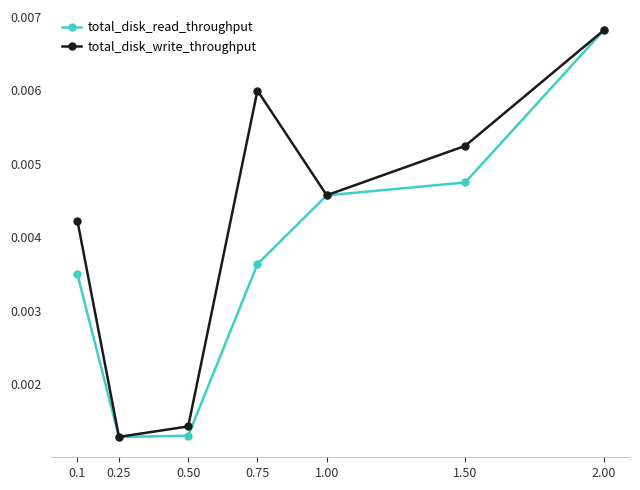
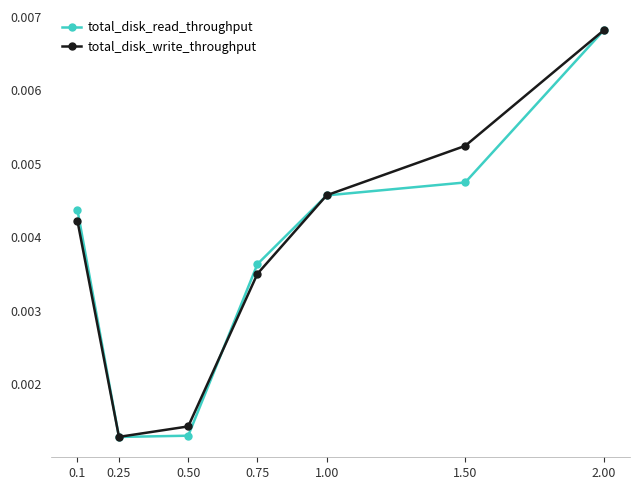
total_disk_read_throughput, 0.1: 0.0035 -> 0.0044
total_disk_write_throughput, 0.75: 0.0060 -> 0.0035
